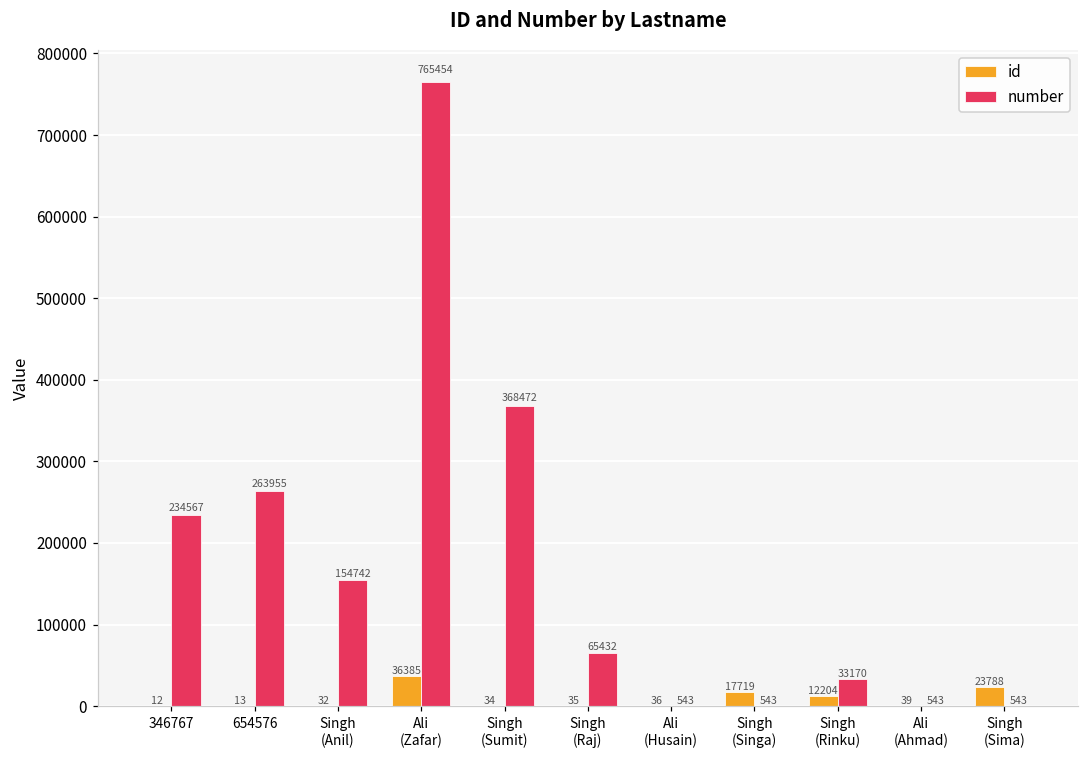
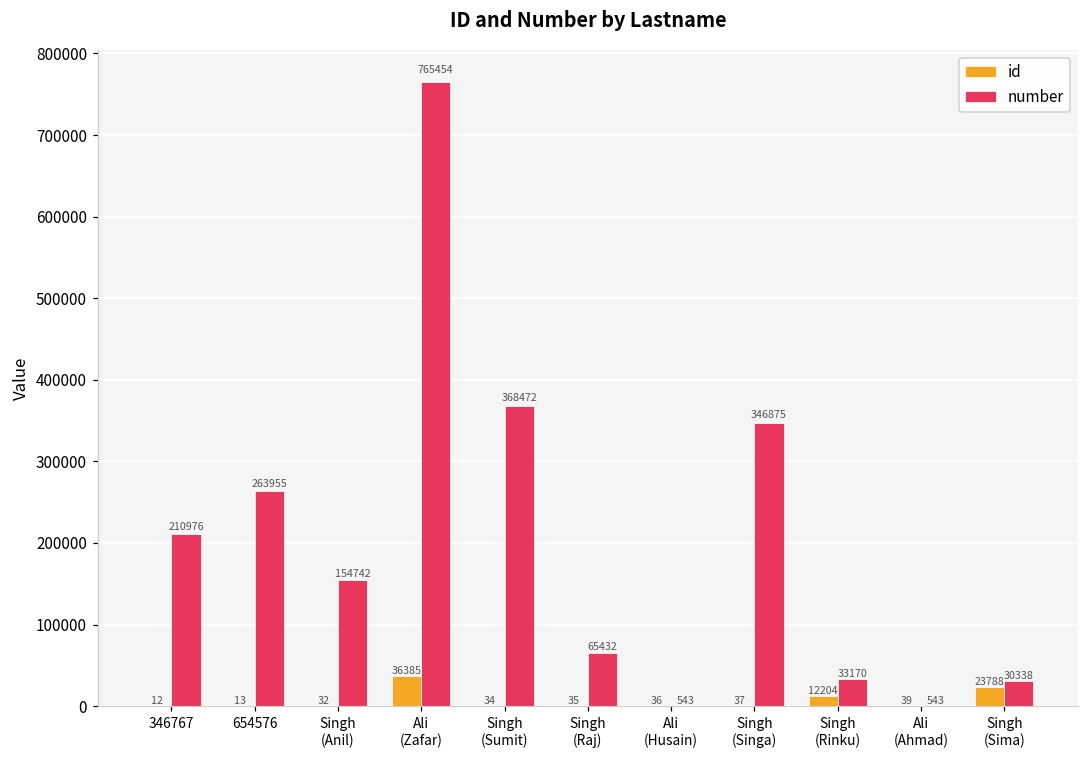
number, 346767: 234567 -> 210976
id, Singh (Singa): 17719 -> 37
number, Singh (Singa): 543 -> 346875
number, Singh (Sima): 543 -> 30338
